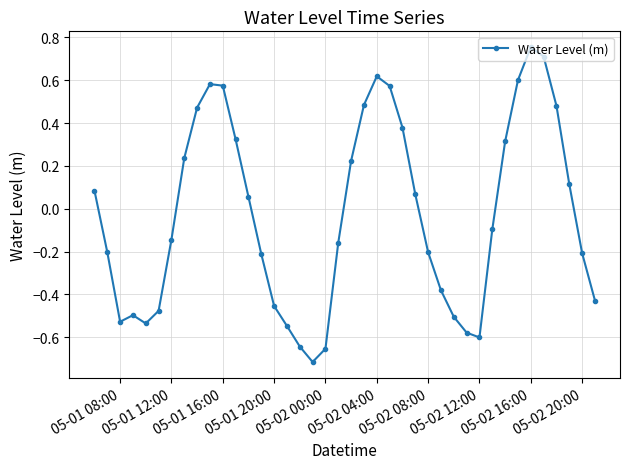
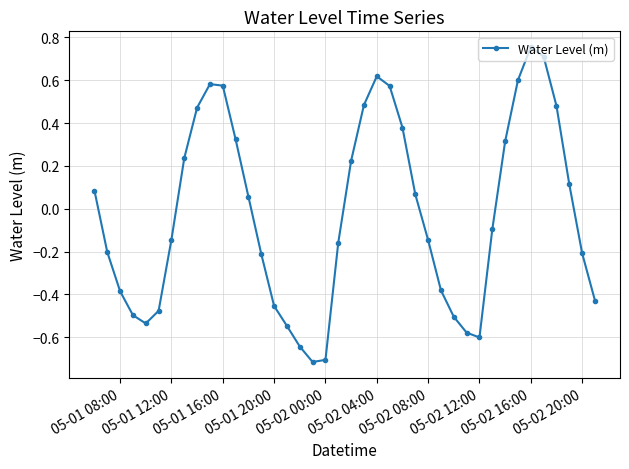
05-01 08:00: -0.53 -> -0.39
05-02 00:00: -0.65 -> -0.71
05-02 08:00: -0.20 -> -0.15
